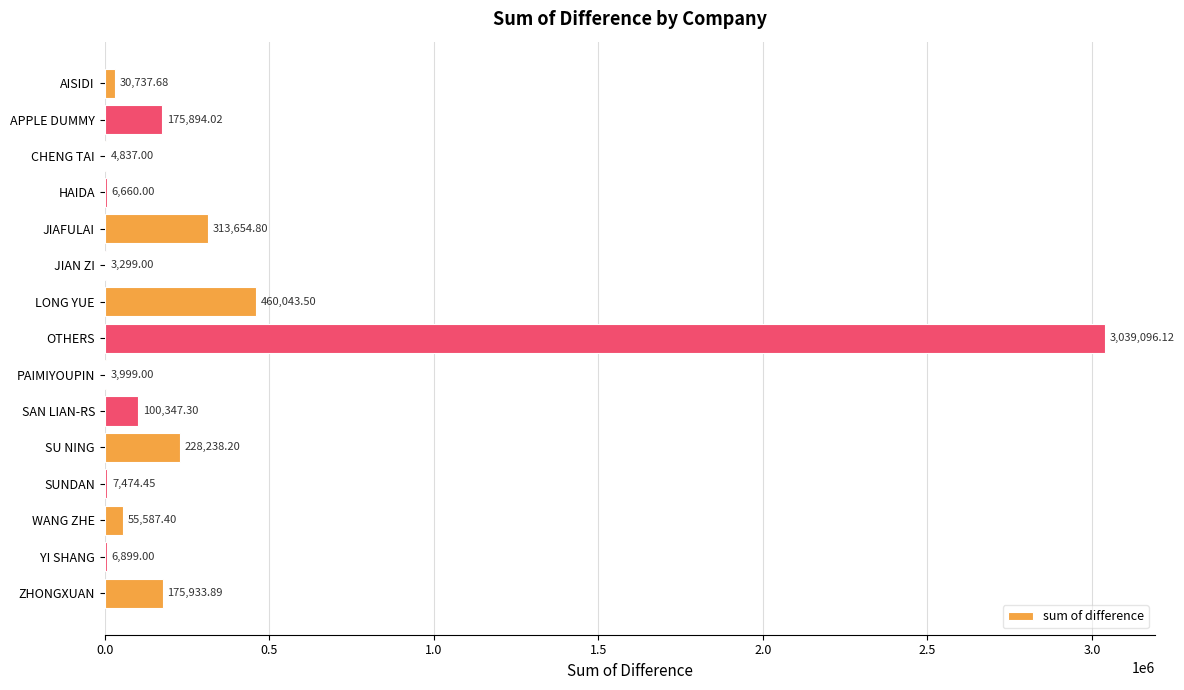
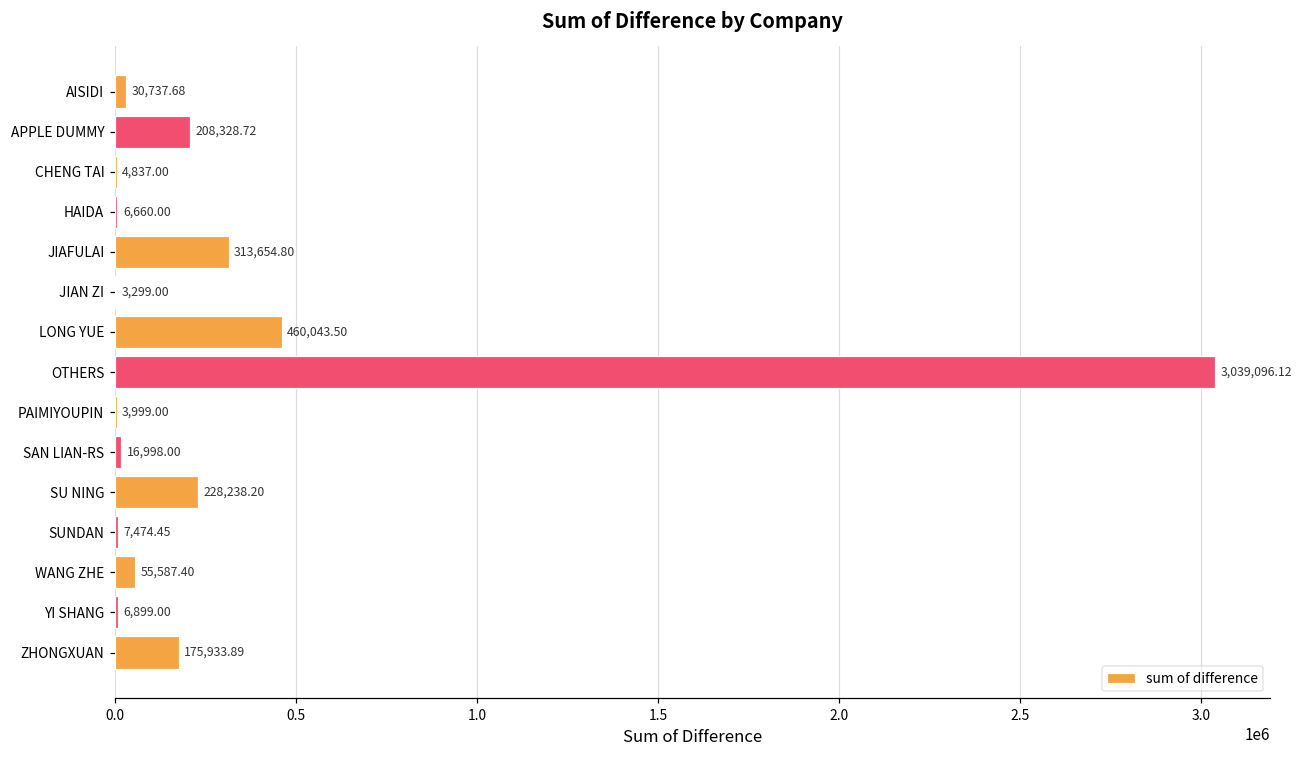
APPLE DUMMY: 175,894.02 -> 208,328.72
SAN LIAN-RS: 100,347.30 -> 16,998.00
